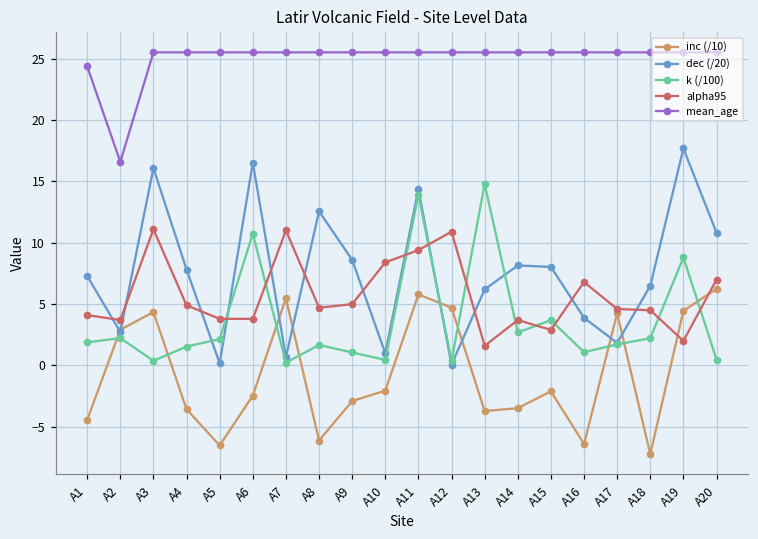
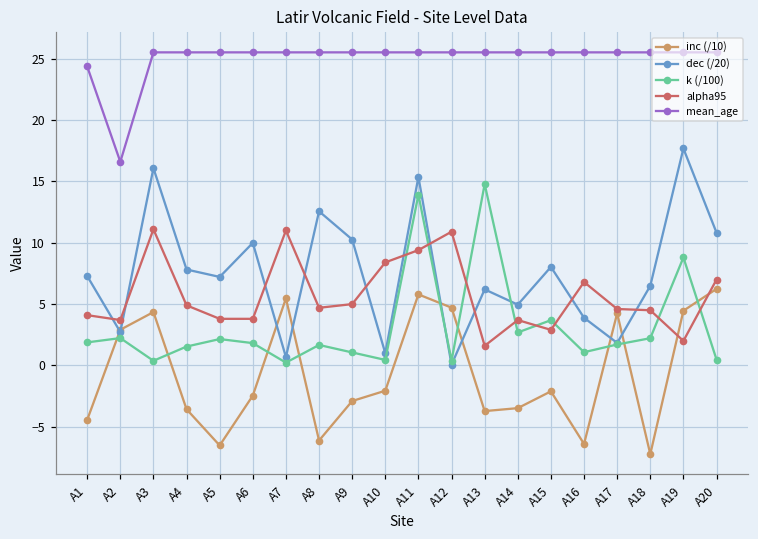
dec (/20), A5: 0.2 -> 7.2
dec (/20), A6: 16.5 -> 10.0
k (/100), A6: 10.7 -> 1.8
dec (/20), A9: 8.6 -> 10.3
dec (/20), A11: 14.4 -> 15.4
dec (/20), A14: 8.2 -> 5.0
